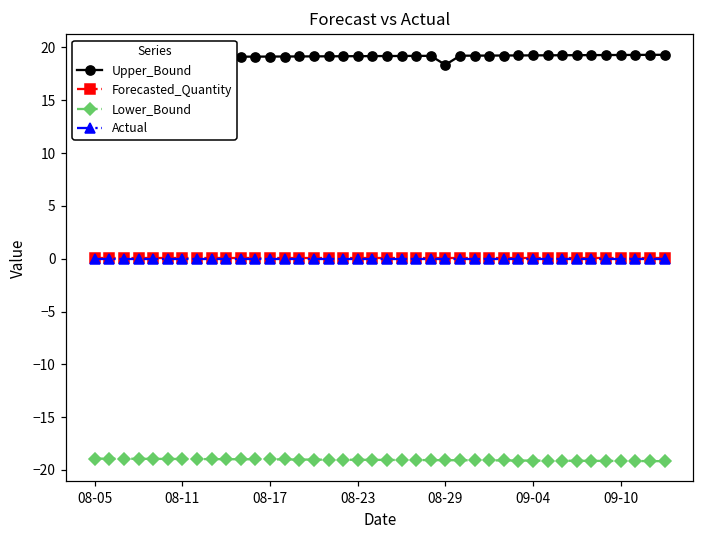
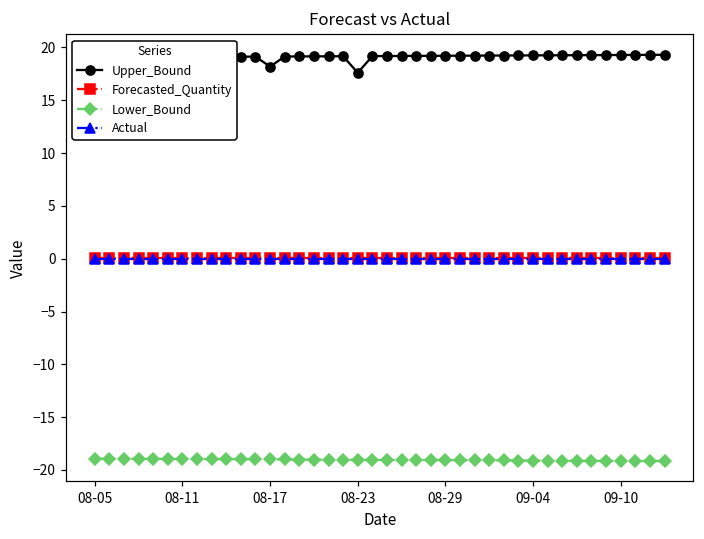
Upper_Bound, 08-17: 19 -> 18
Upper_Bound, 08-23: 19 -> 18
Upper_Bound, 08-29: 18 -> 19
